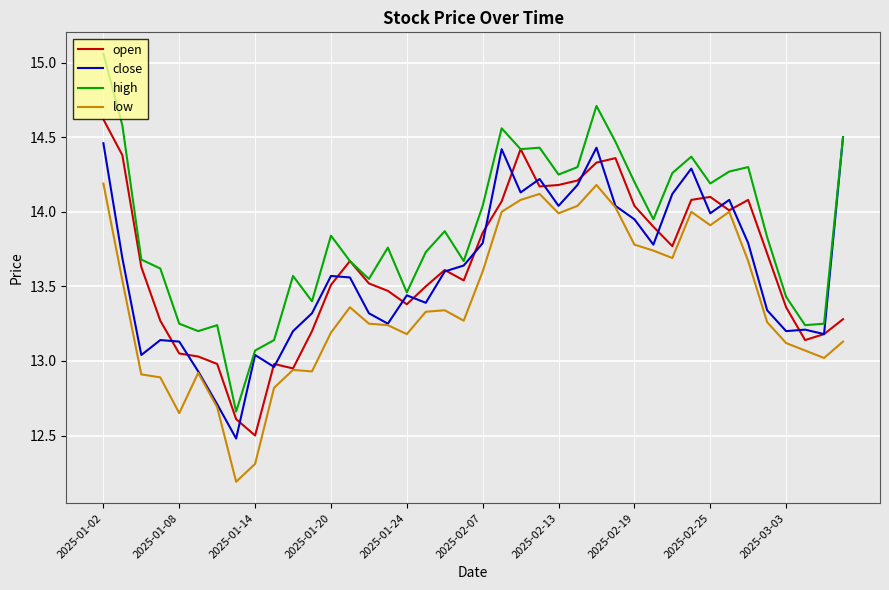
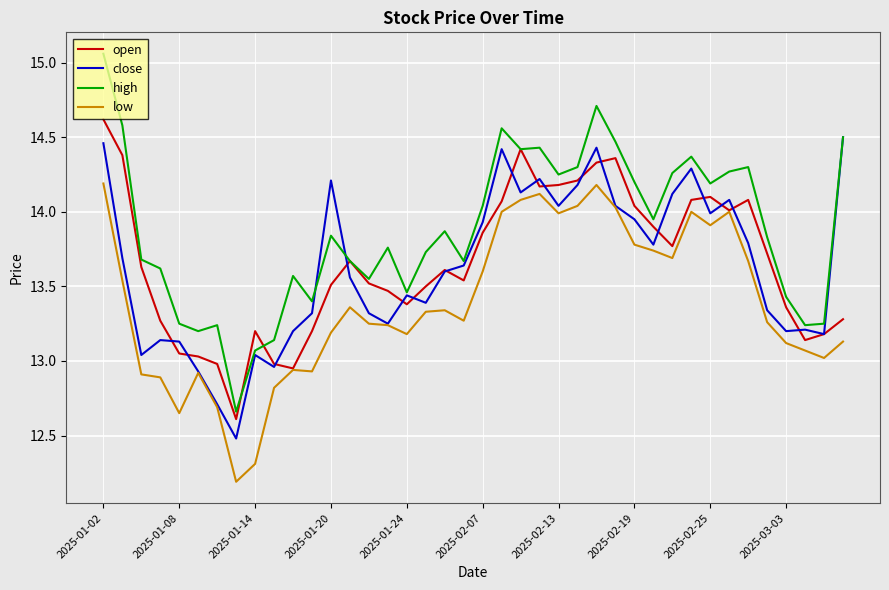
open, 2025-01-14: 12.5 -> 13.2
close, 2025-01-20: 13.57 -> 14.21
close, 2025-02-07: 13.79 -> 13.93
